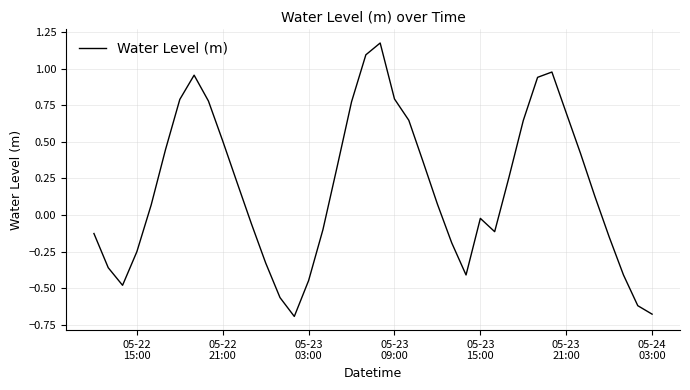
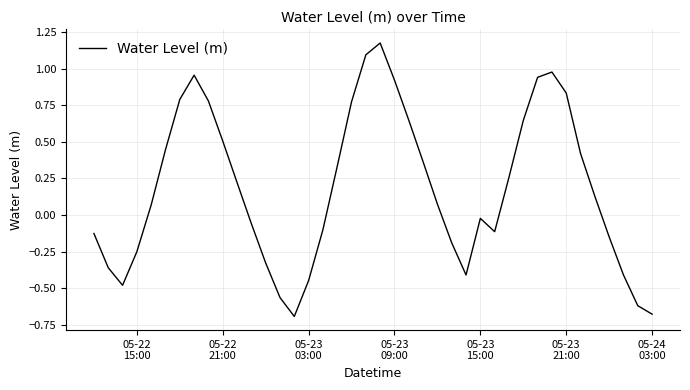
05-23 09:00: 0.79 -> 0.92
05-23 21:00: 0.70 -> 0.83
